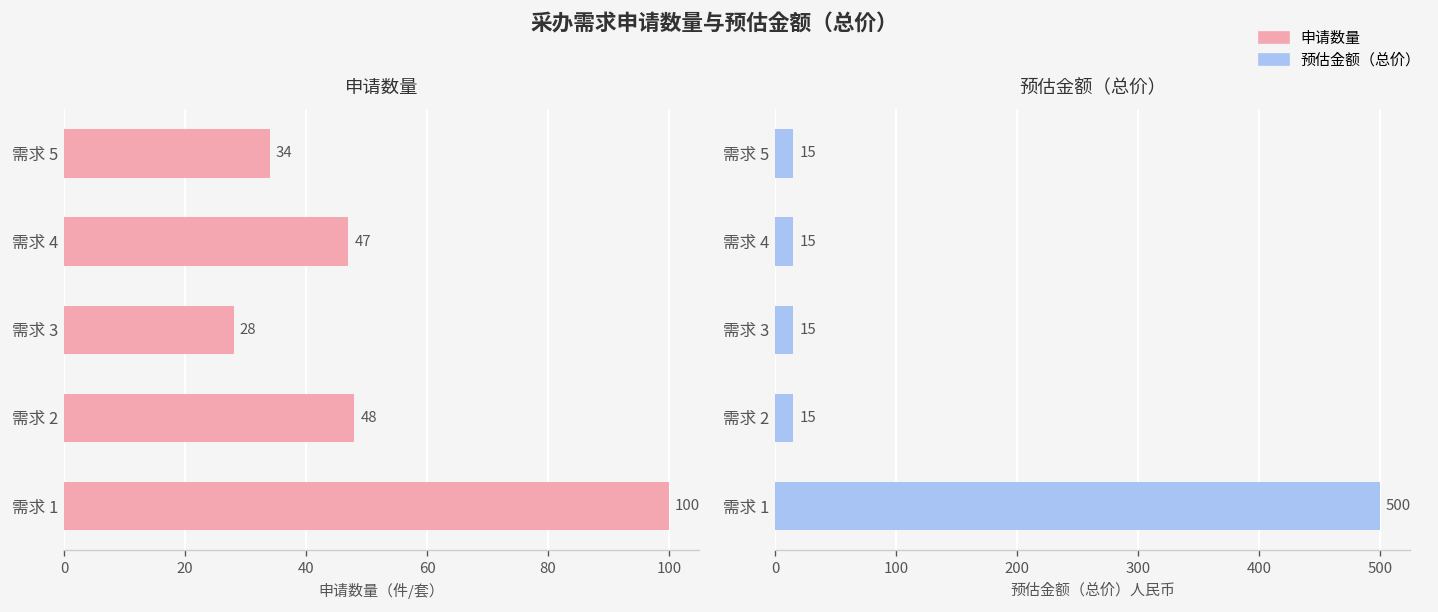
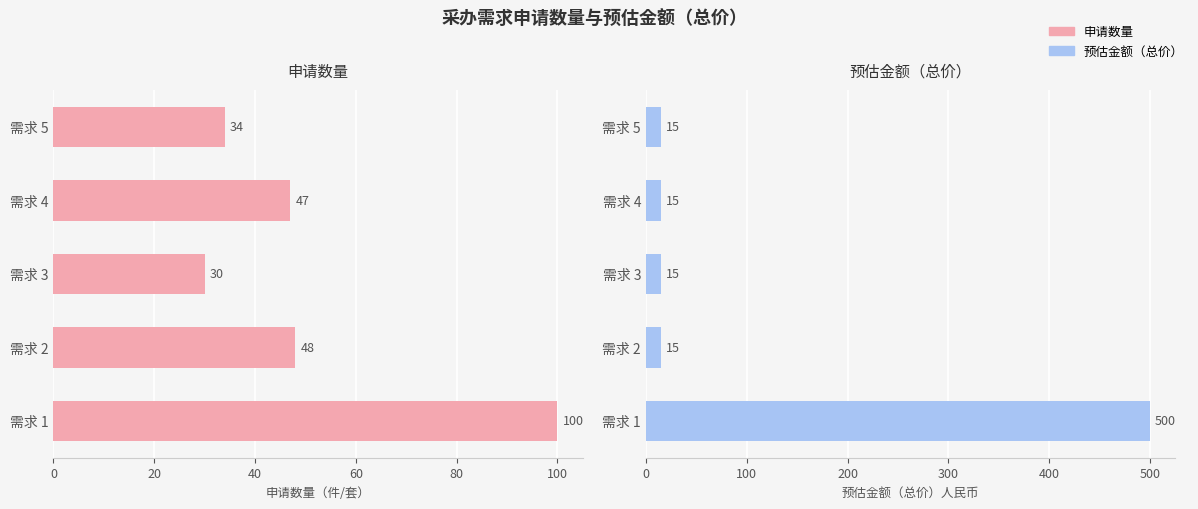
申请数量, 需求 3: 28 -> 30
